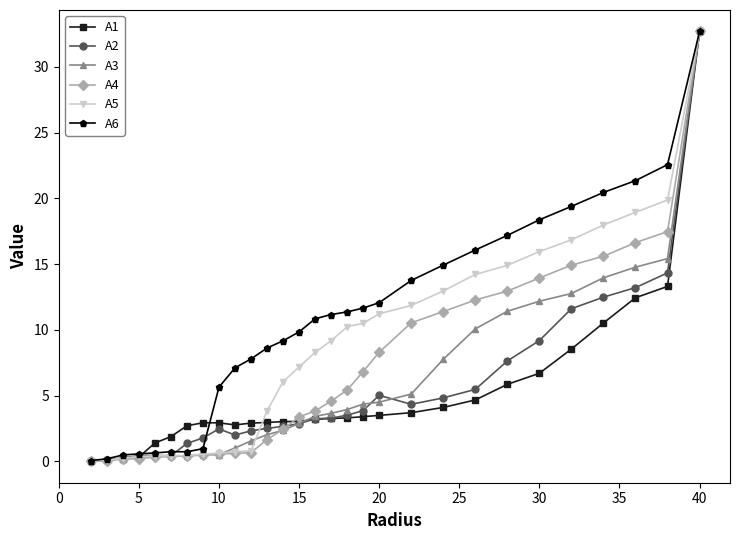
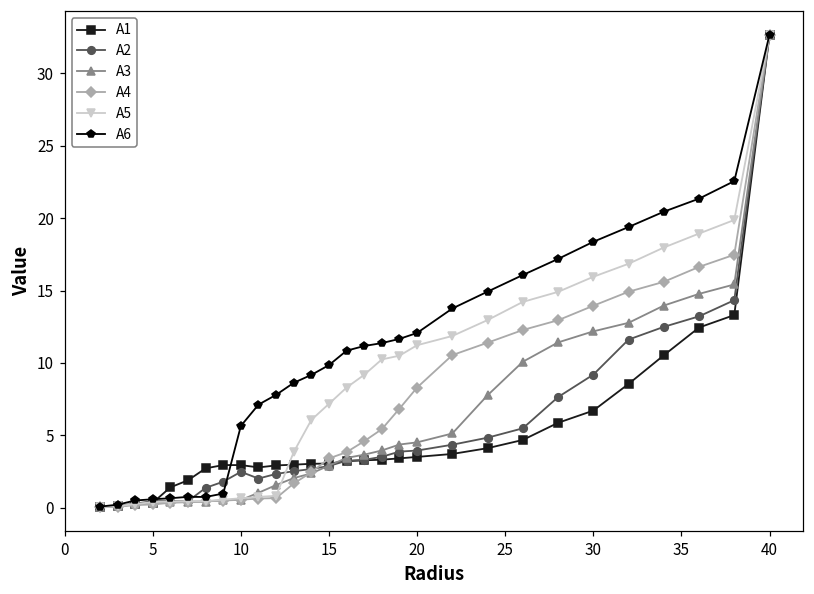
A2, 20: 5.0 -> 3.9
